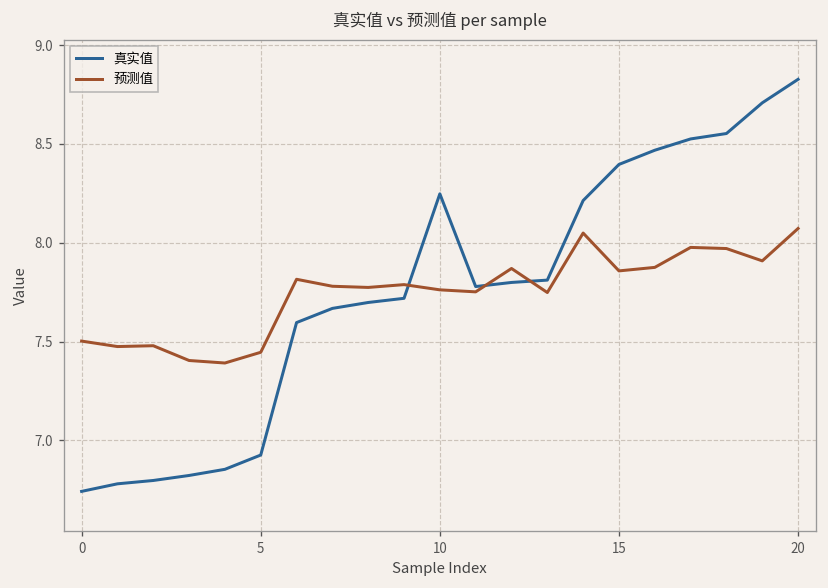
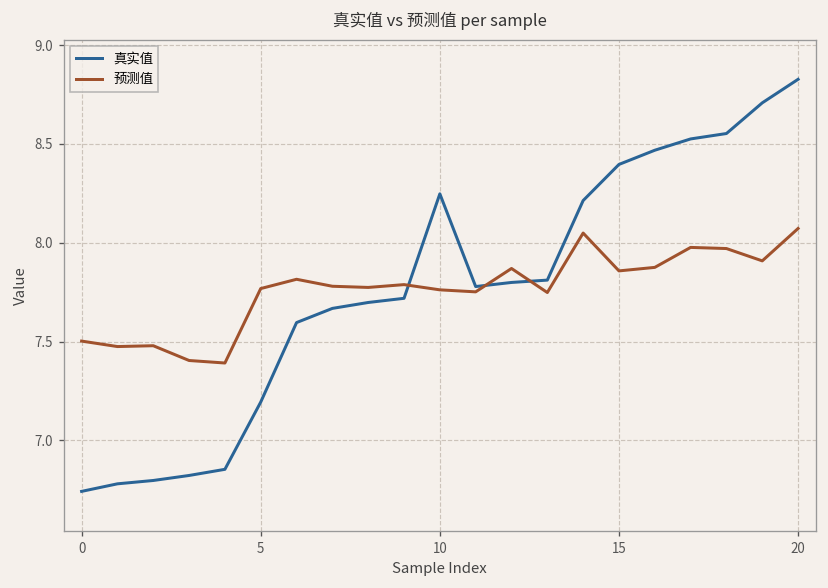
真实值, 5: 6.93 -> 7.19
预测值, 5: 7.45 -> 7.77
